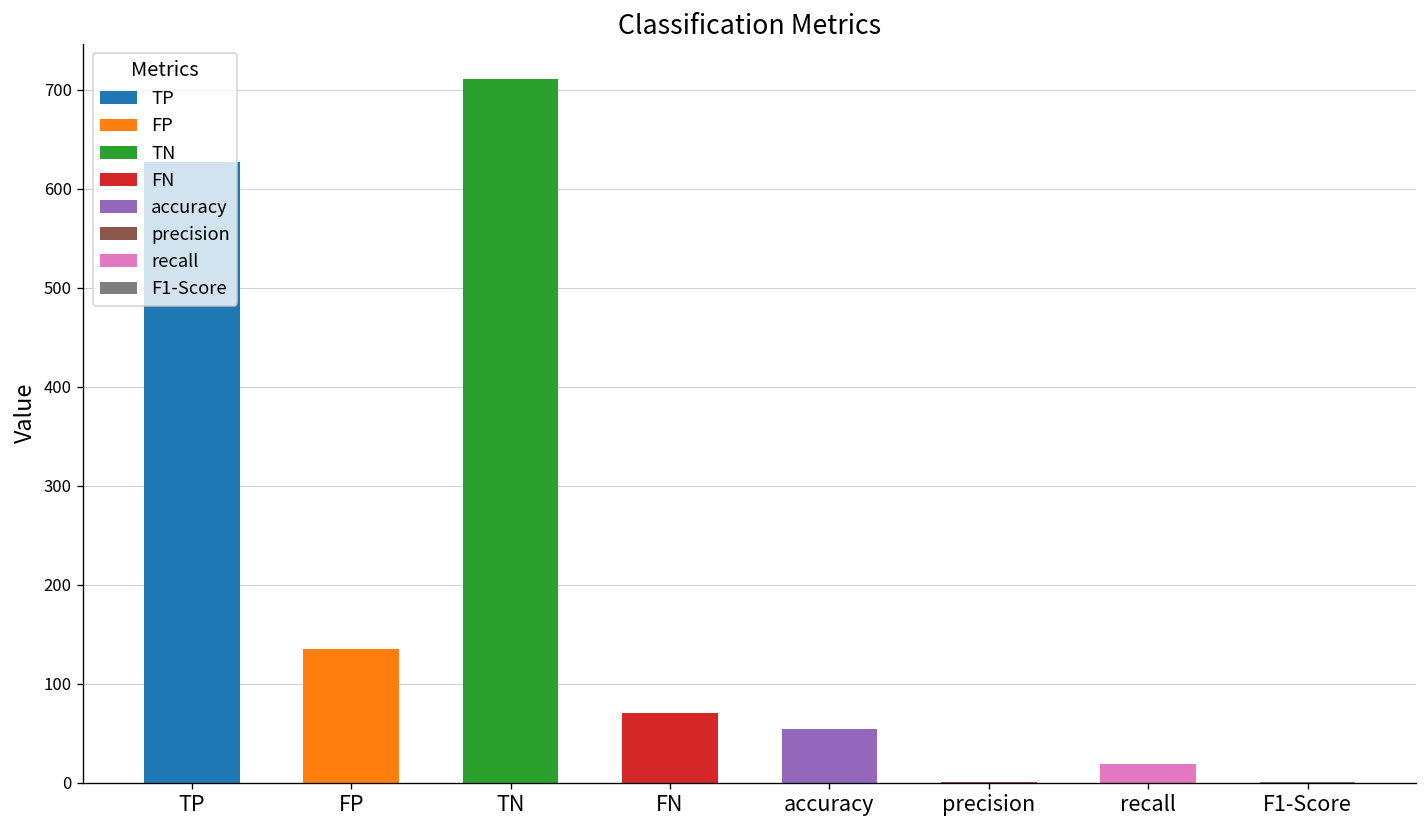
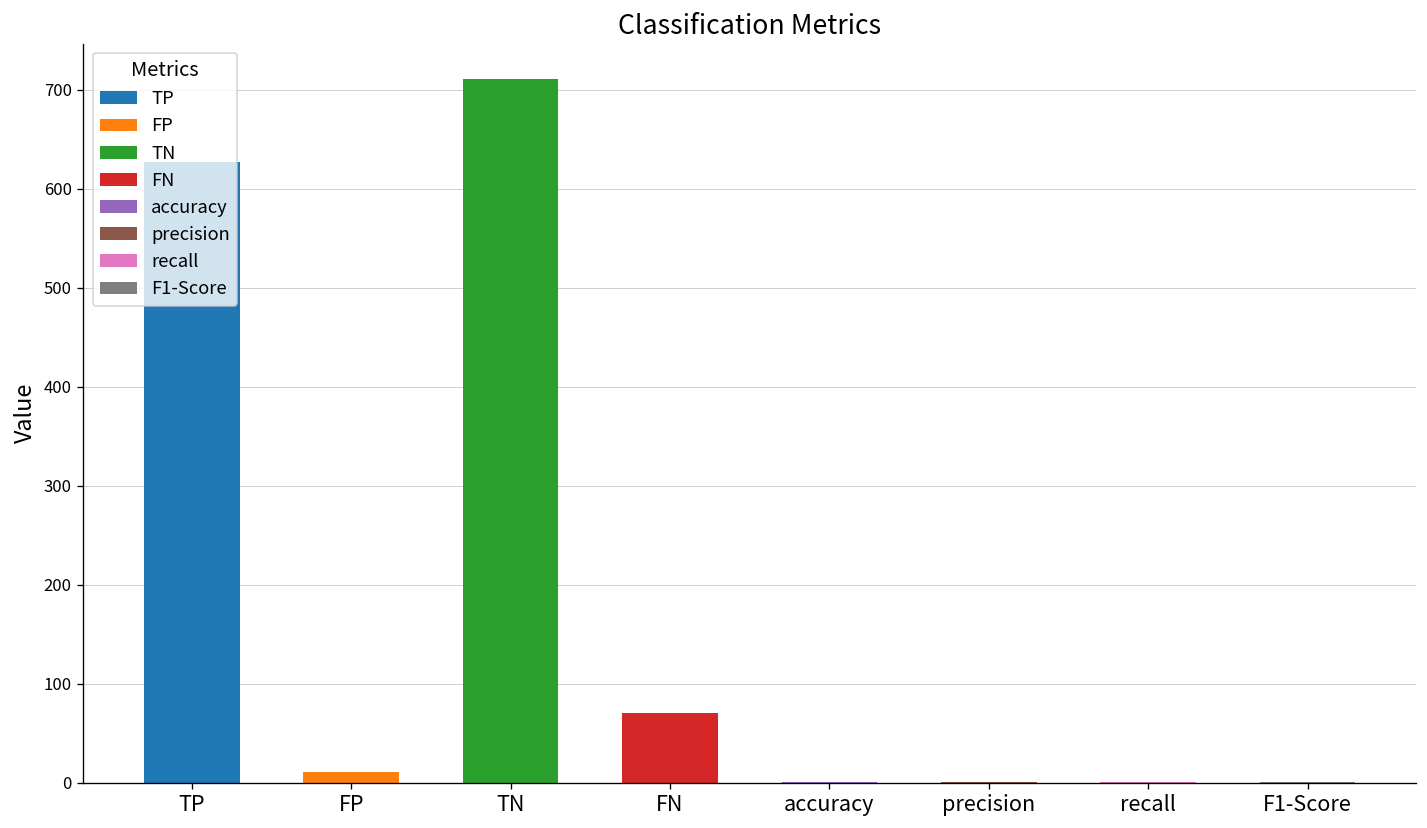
FP: 140 -> 10
accuracy: 50 -> 0
recall: 20 -> 0
